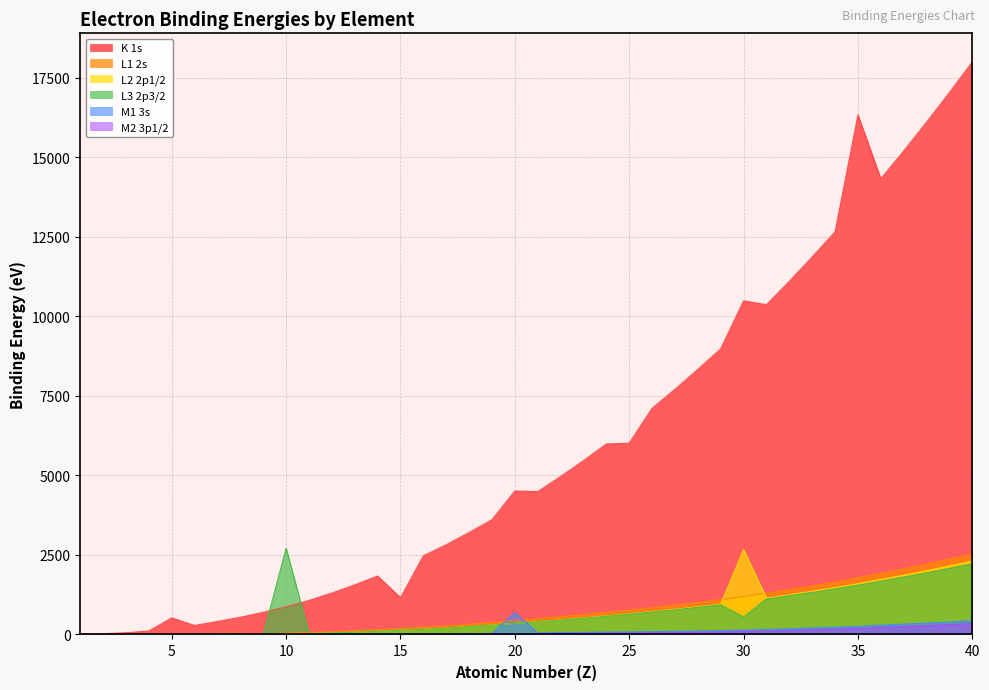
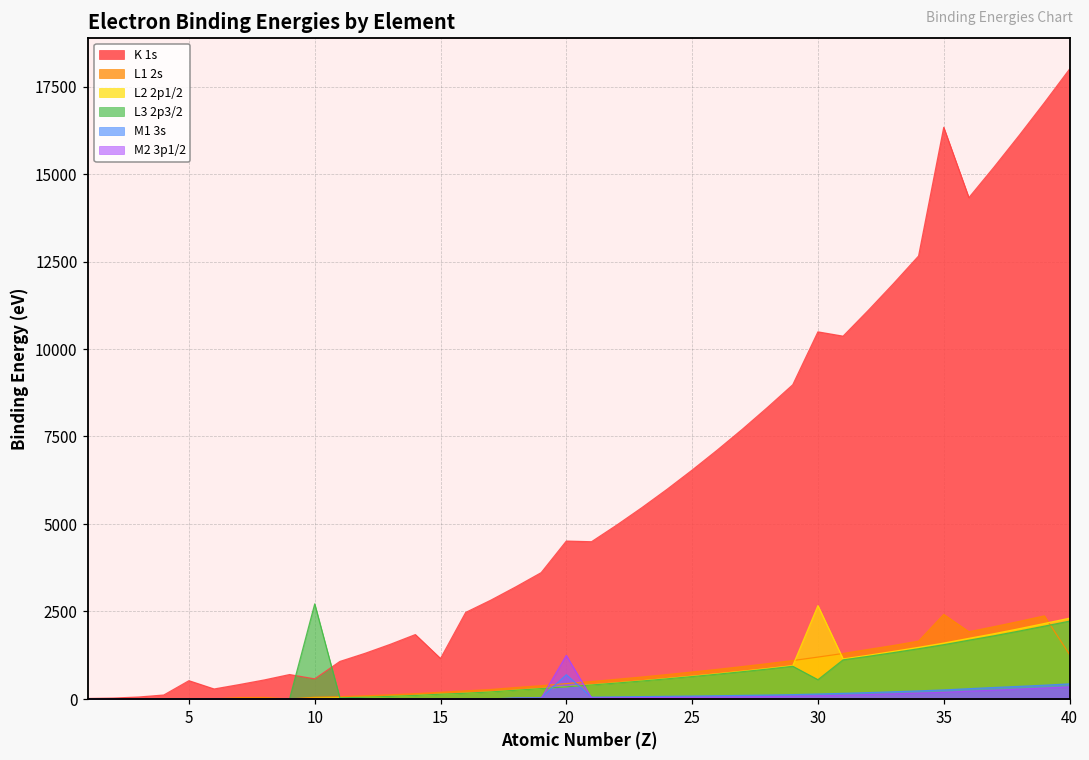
K 1s, 10: 900 -> 600
M2 3p1/2, 20: 0 -> 1200
K 1s, 25: 6000 -> 6500
L1 2s, 35: 1800 -> 2400
L1 2s, 40: 2500 -> 1300
